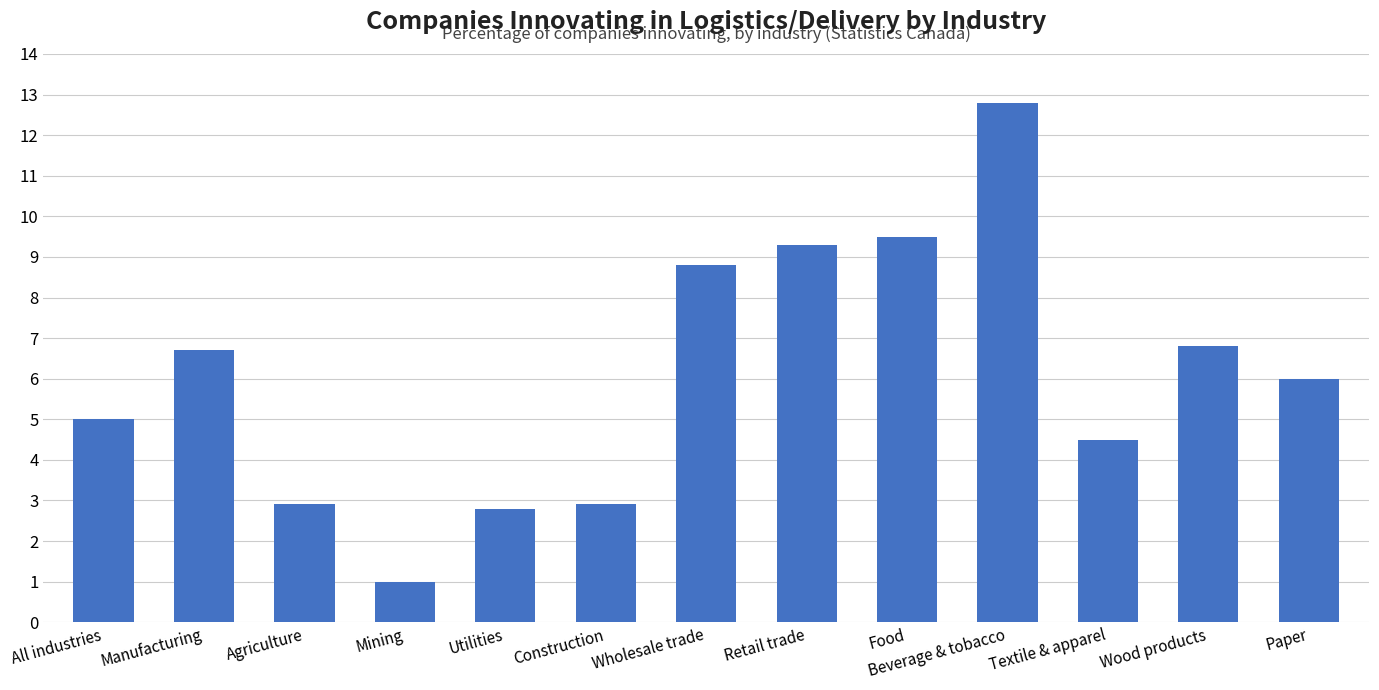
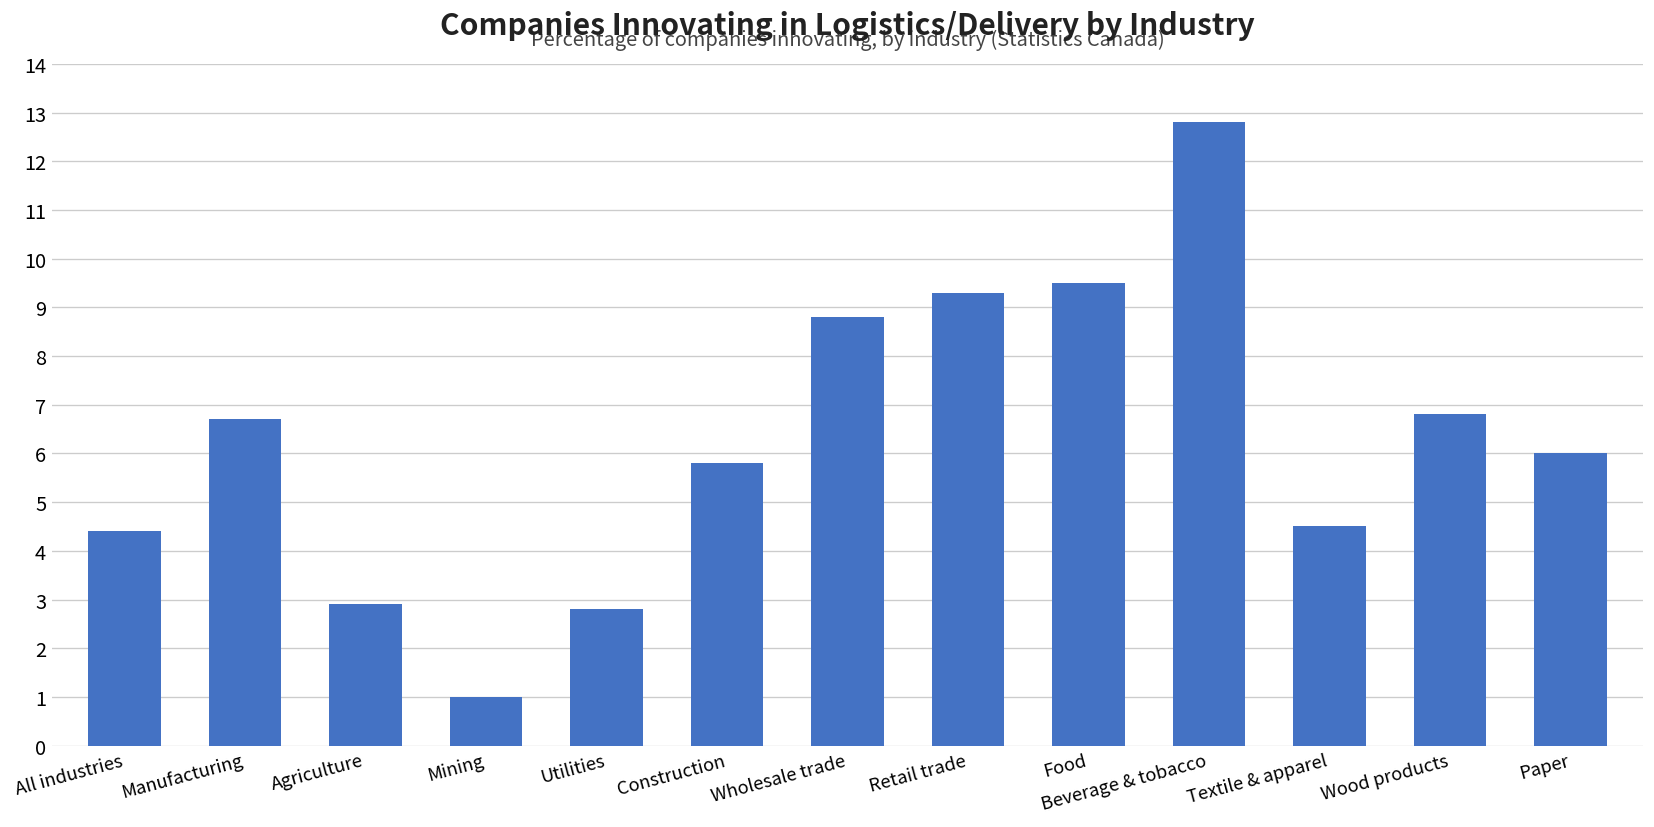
All industries: 5.0 -> 4.4
Construction: 2.9 -> 5.8
